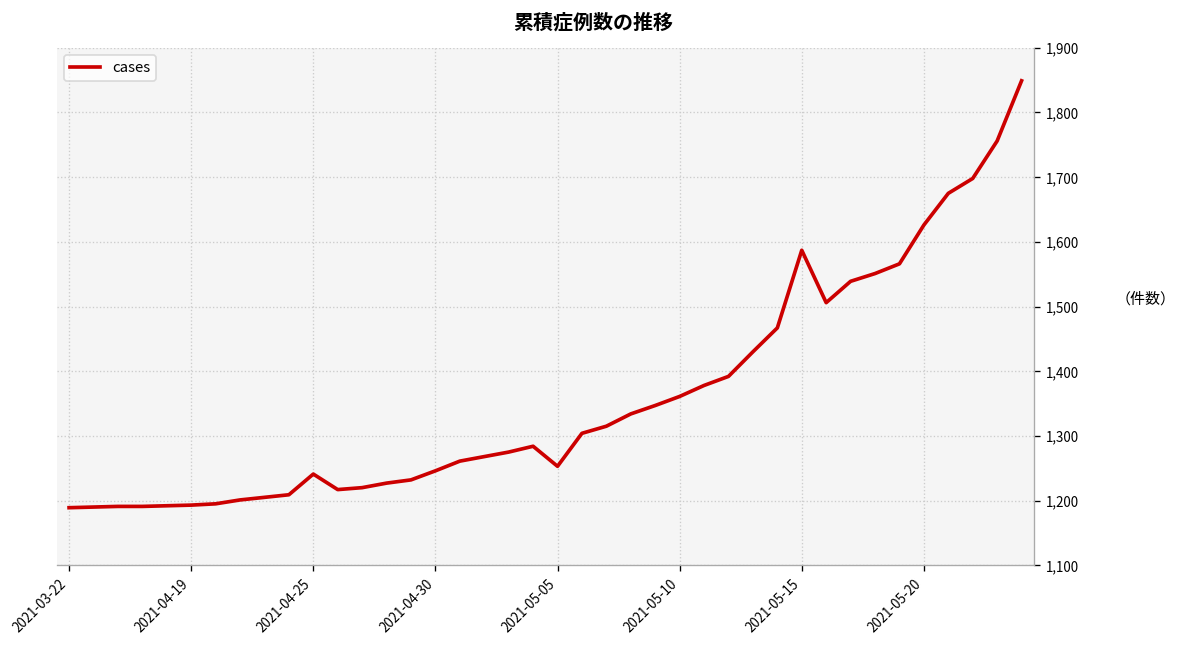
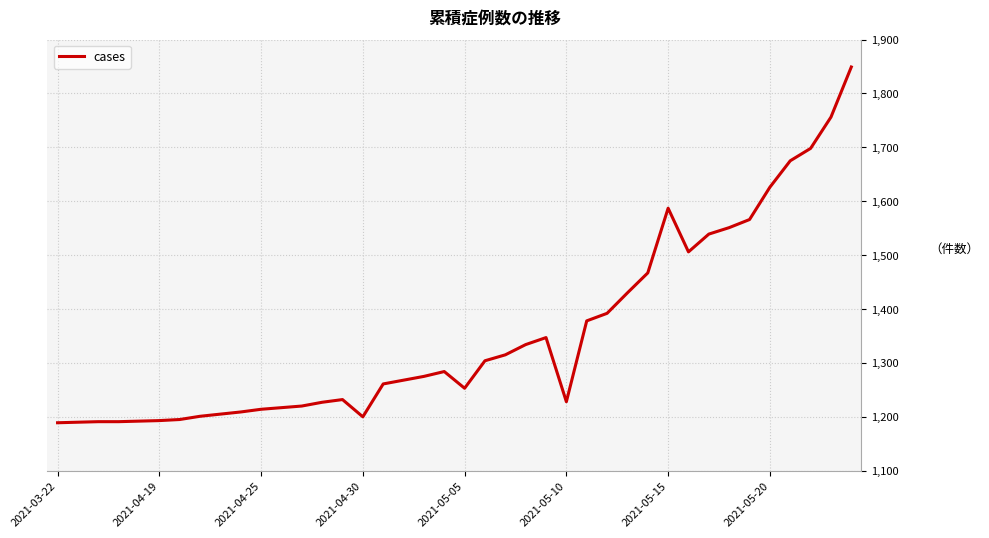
2021-04-25: 1,240 -> 1,210
2021-04-30: 1,250 -> 1,200
2021-05-10: 1,360 -> 1,230
